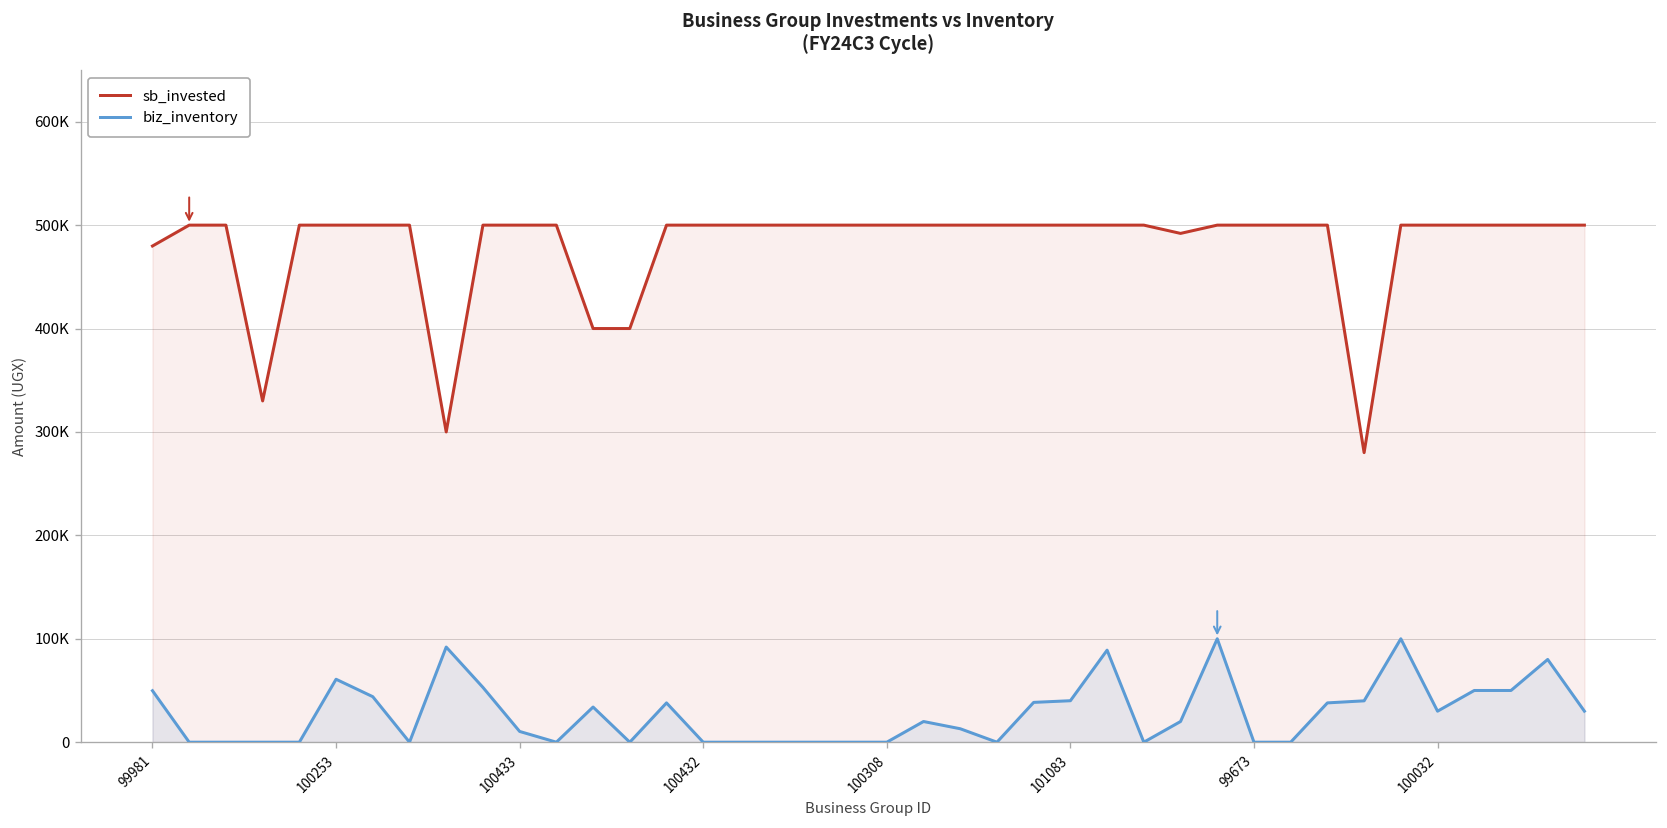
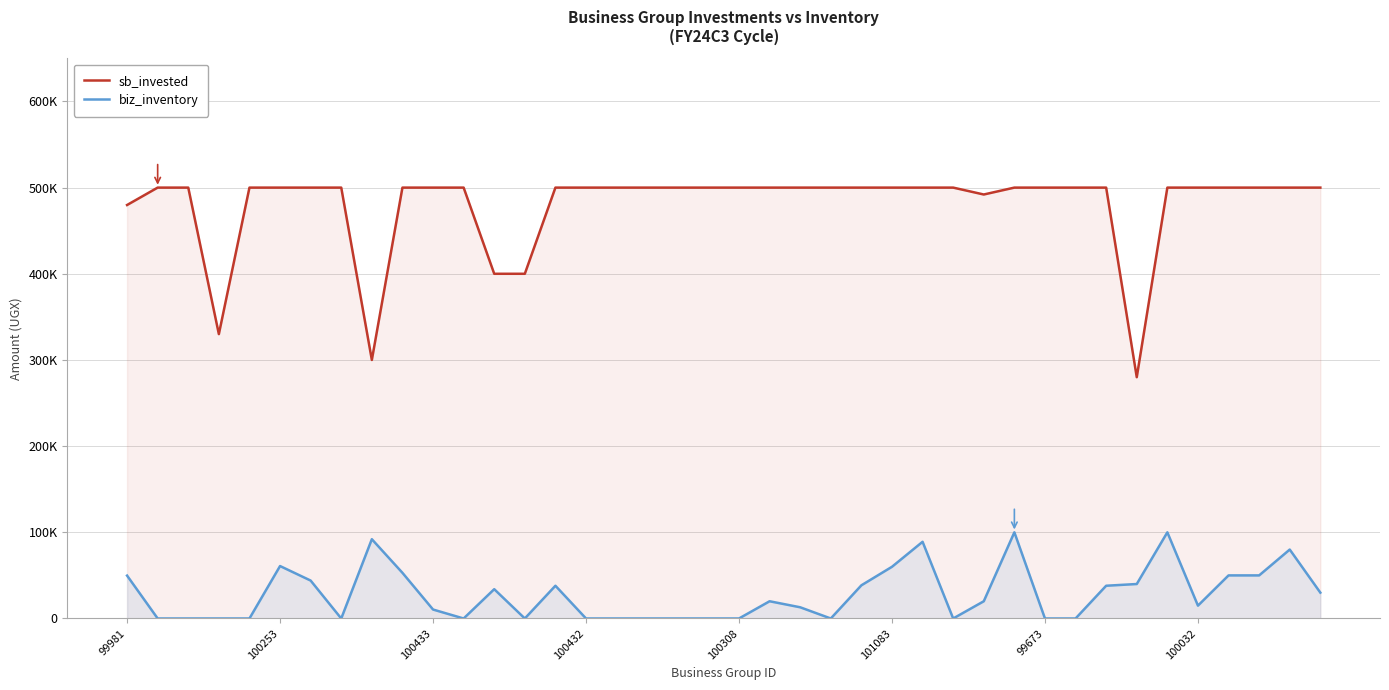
biz_inventory, 101083: 40000 -> 60000
biz_inventory, 100032: 30000 -> 10000
